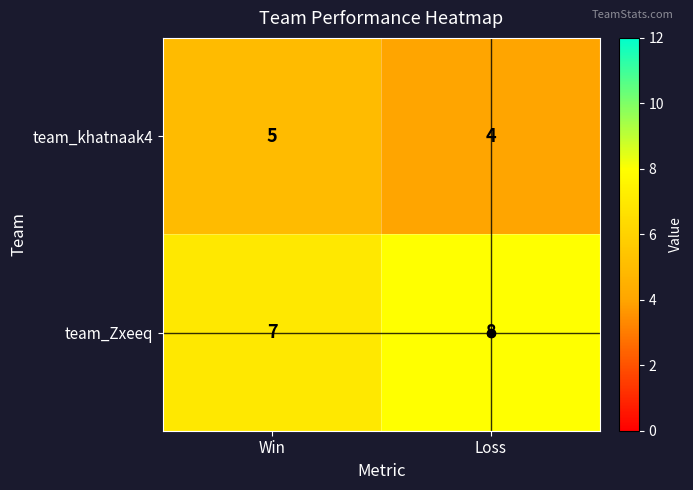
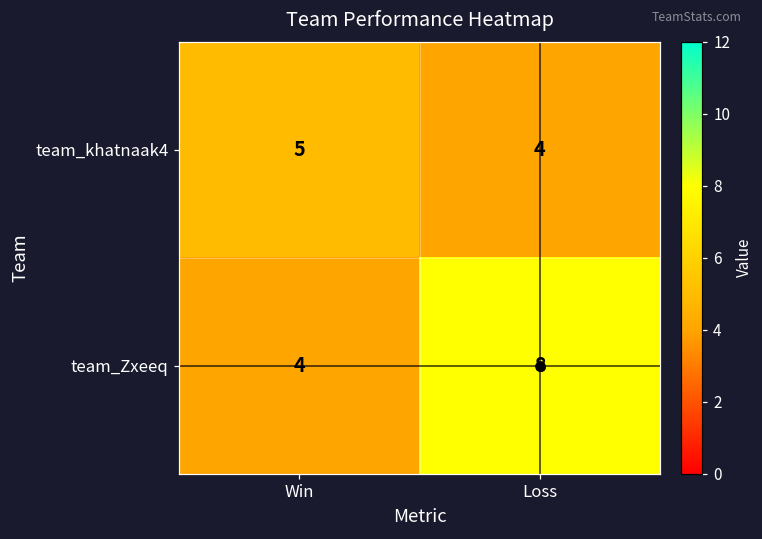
team_Zxeeq, Win: 7 -> 4
